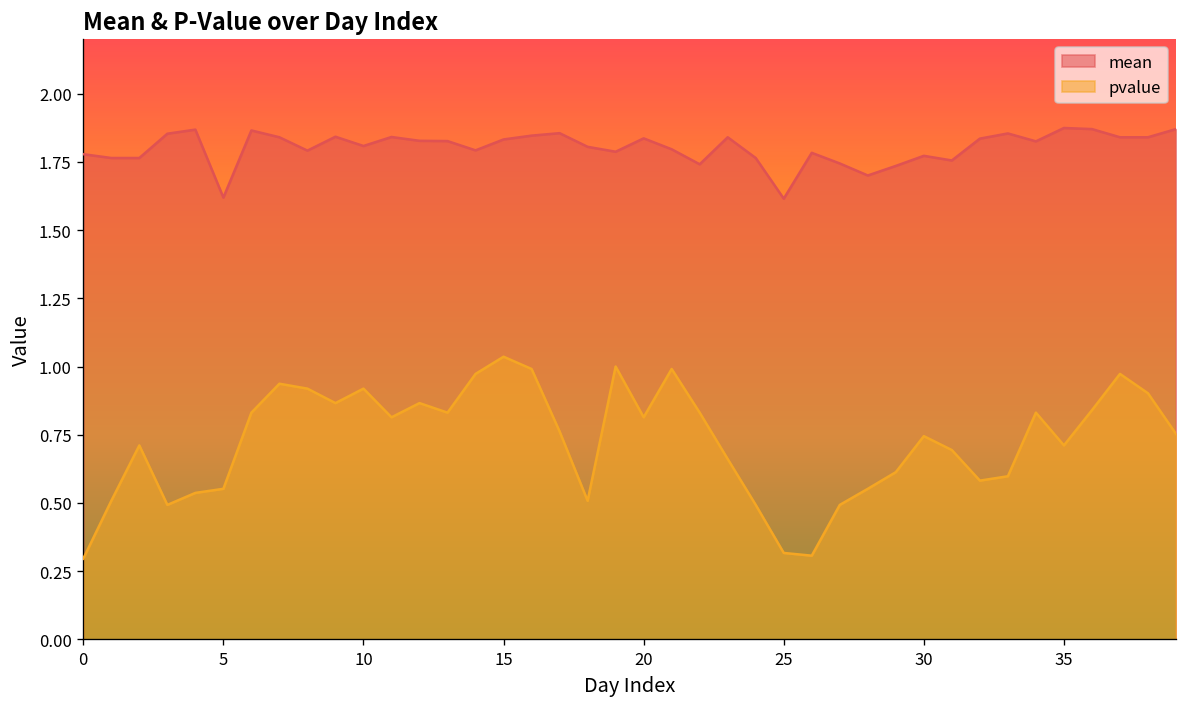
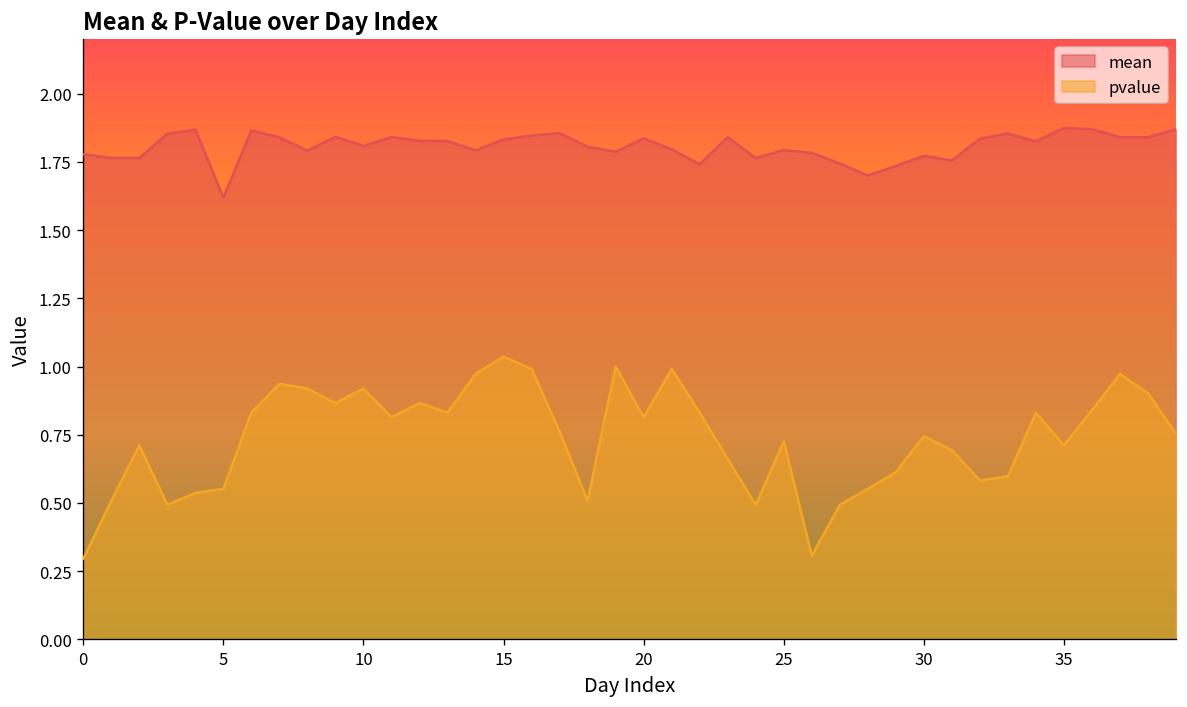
mean, 25: 1.62 -> 1.79
pvalue, 25: 0.32 -> 0.73
